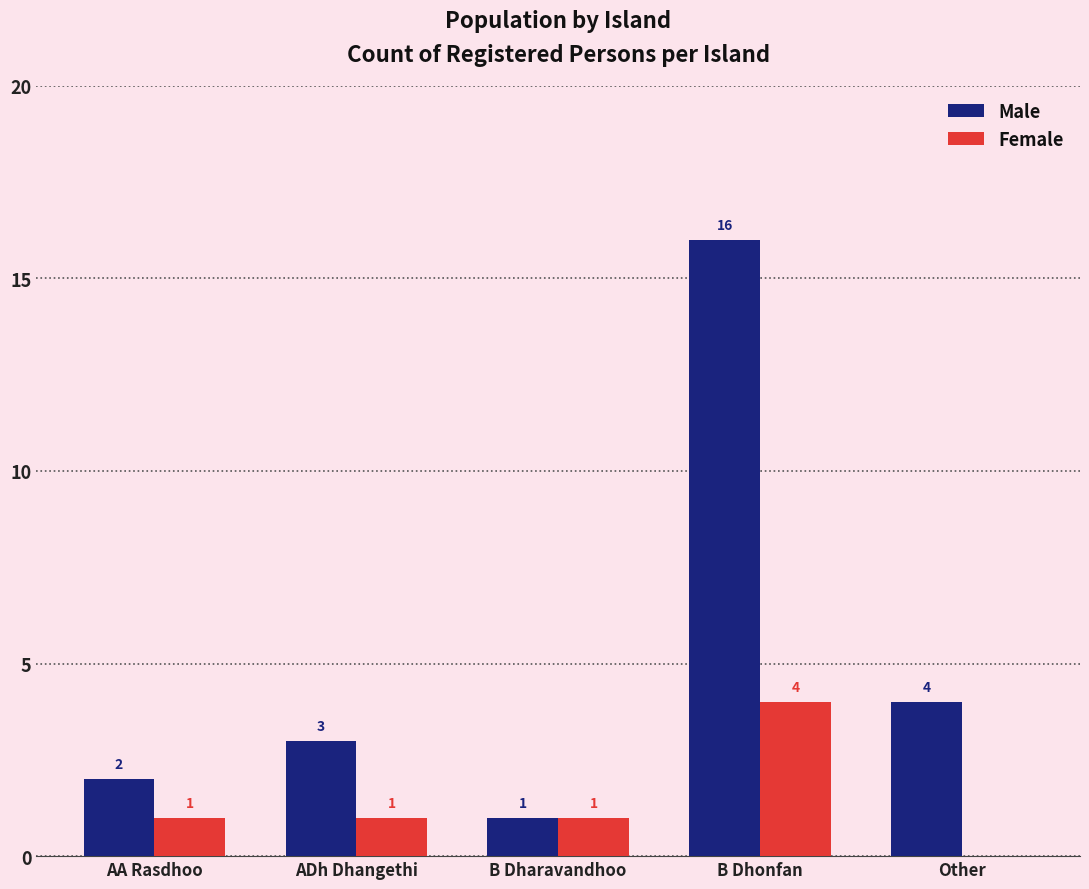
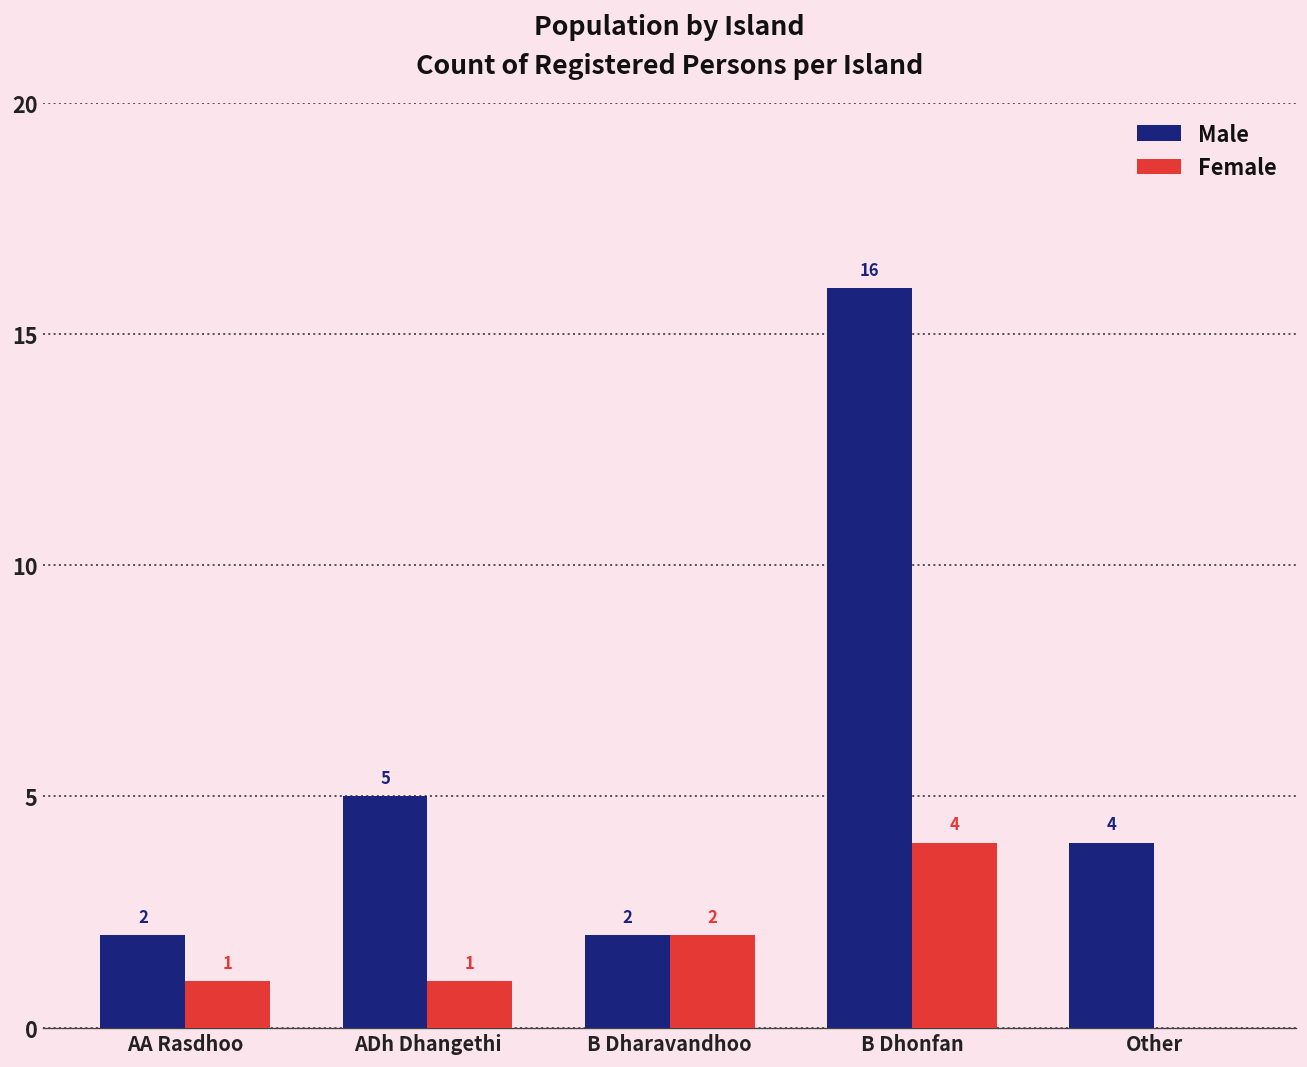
Male, ADh Dhangethi: 3 -> 5
Male, B Dharavandhoo: 1 -> 2
Female, B Dharavandhoo: 1 -> 2
